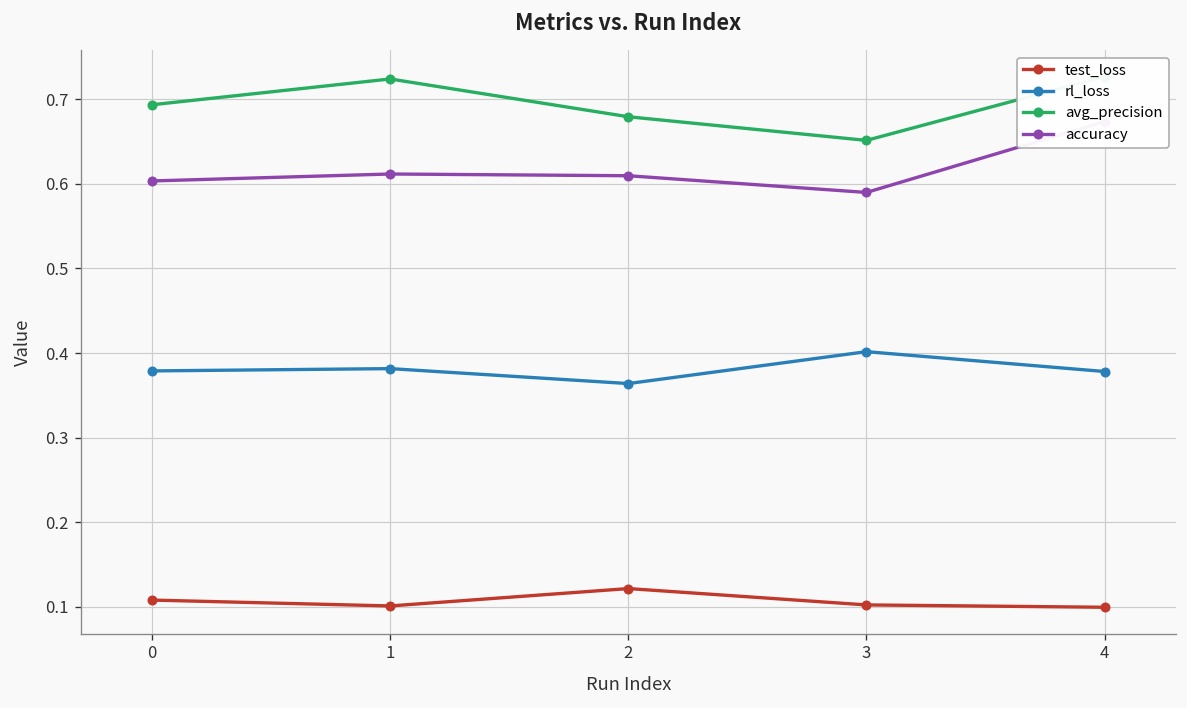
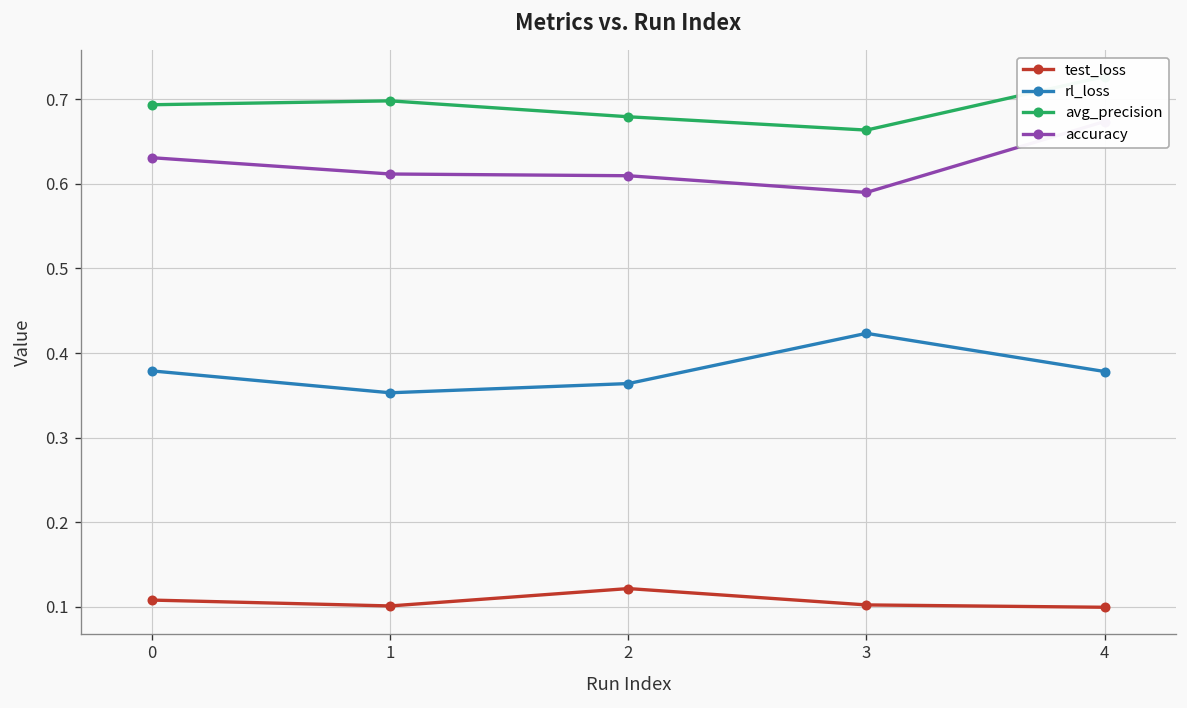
accuracy, 0: 0.60 -> 0.63
rl_loss, 1: 0.38 -> 0.35
avg_precision, 1: 0.72 -> 0.70
rl_loss, 3: 0.40 -> 0.42
avg_precision, 3: 0.65 -> 0.66
